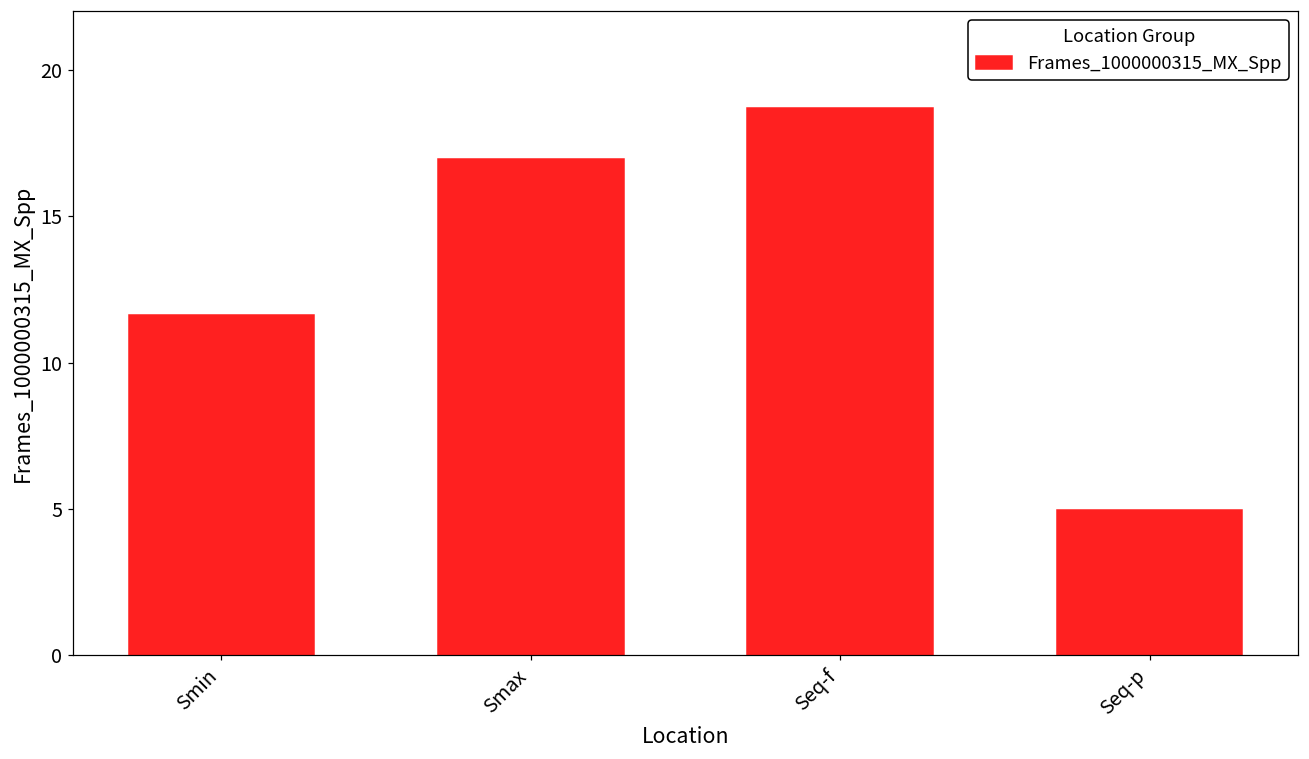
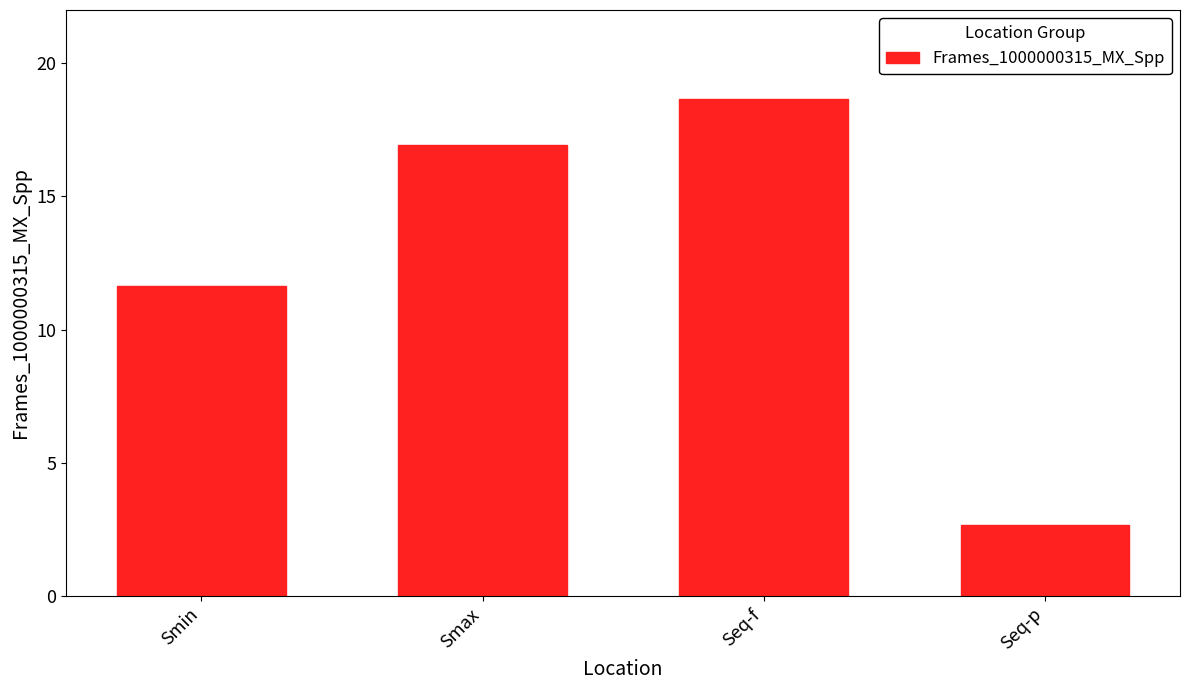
Seq-p: 5.0 -> 2.7
